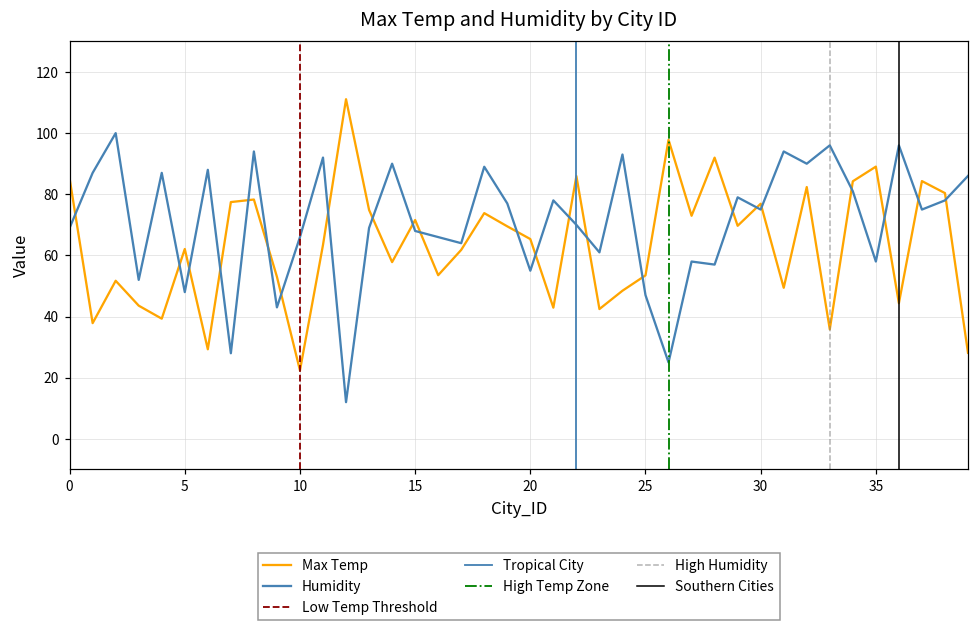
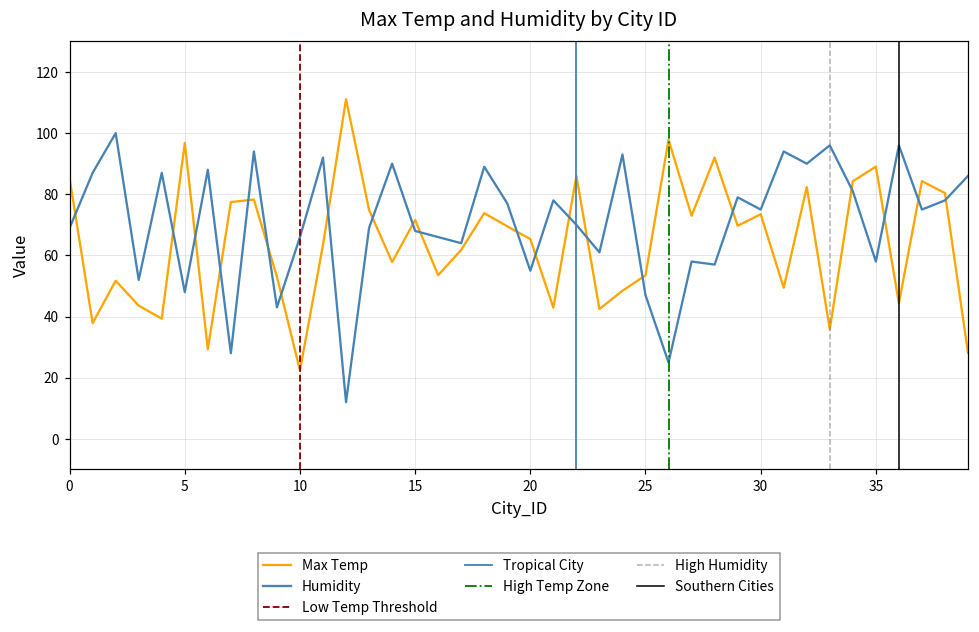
Max Temp, 5: 62 -> 97
Max Temp, 30: 77 -> 73
